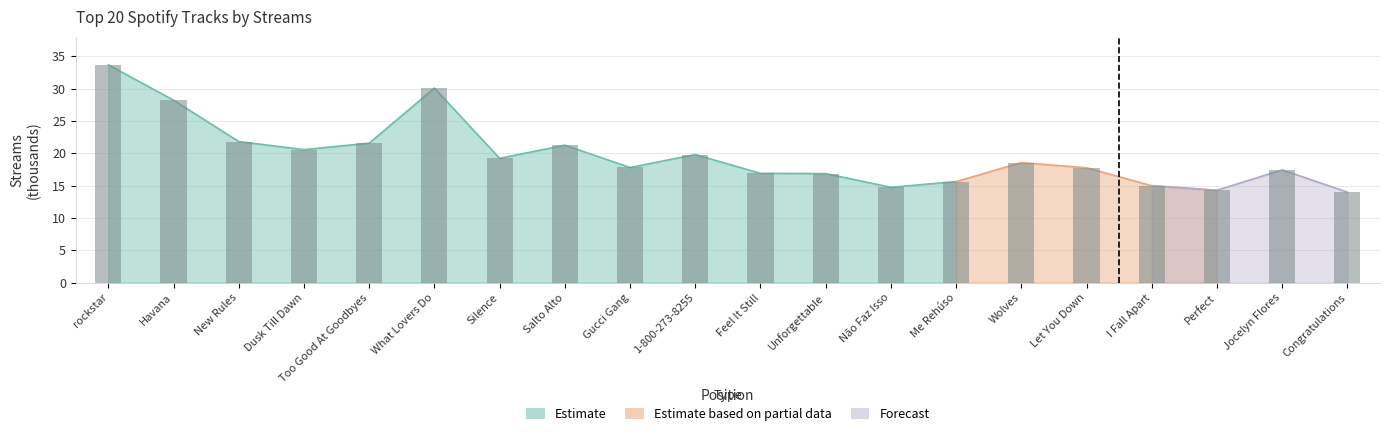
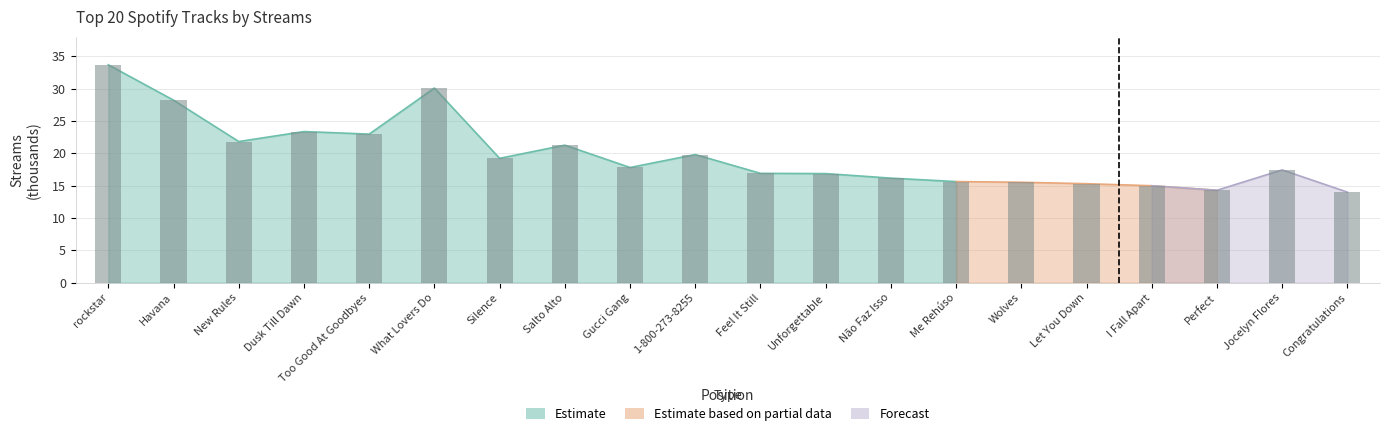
Estimate, Dusk Till Dawn: 21 -> 23
Estimate, Too Good At Goodbyes: 22 -> 23
Estimate, Não Faz Isso: 15 -> 16
Estimate based on partial data, Wolves: 19 -> 16
Estimate based on partial data, Let You Down: 18 -> 15
